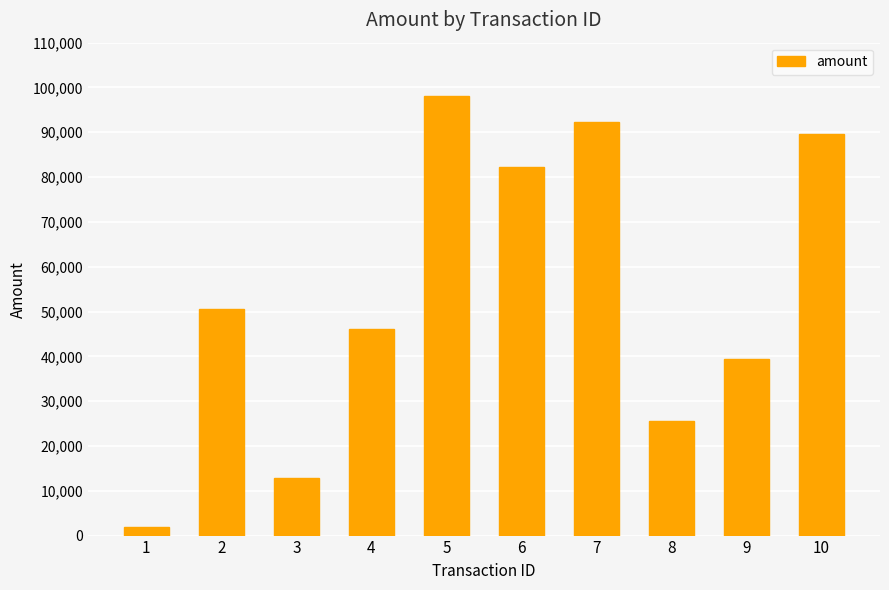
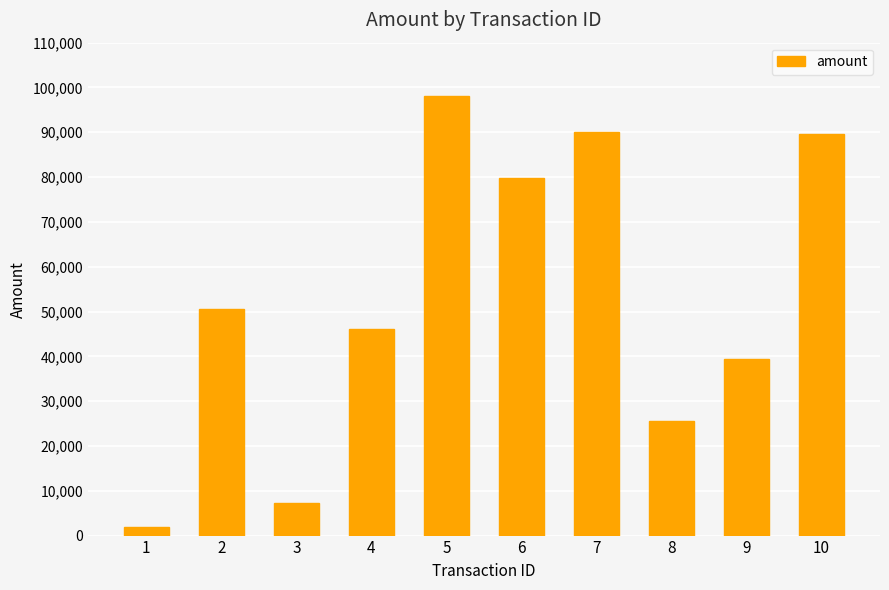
3: 13,000 -> 7,000
6: 82,000 -> 80,000
7: 92,000 -> 90,000
